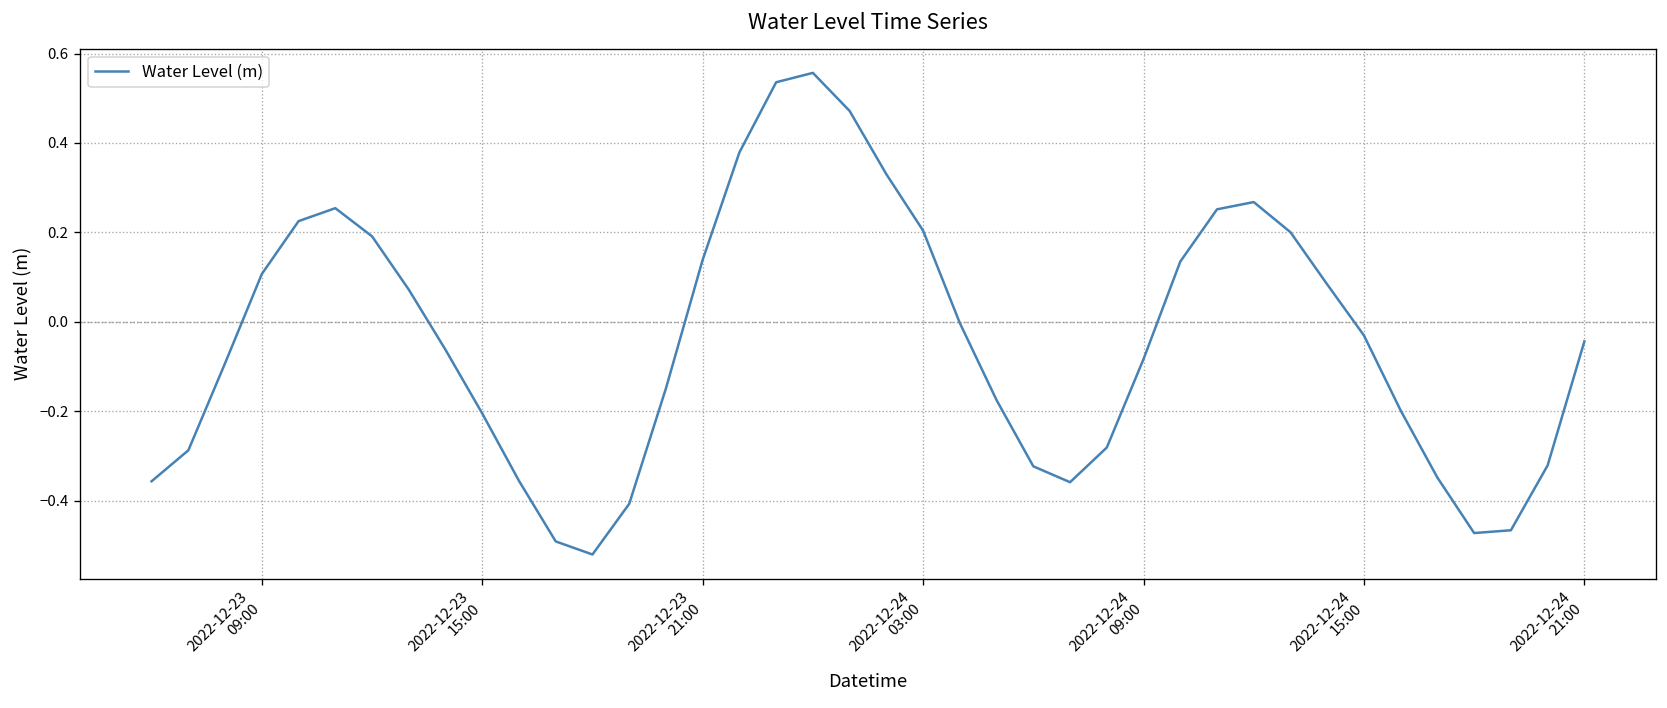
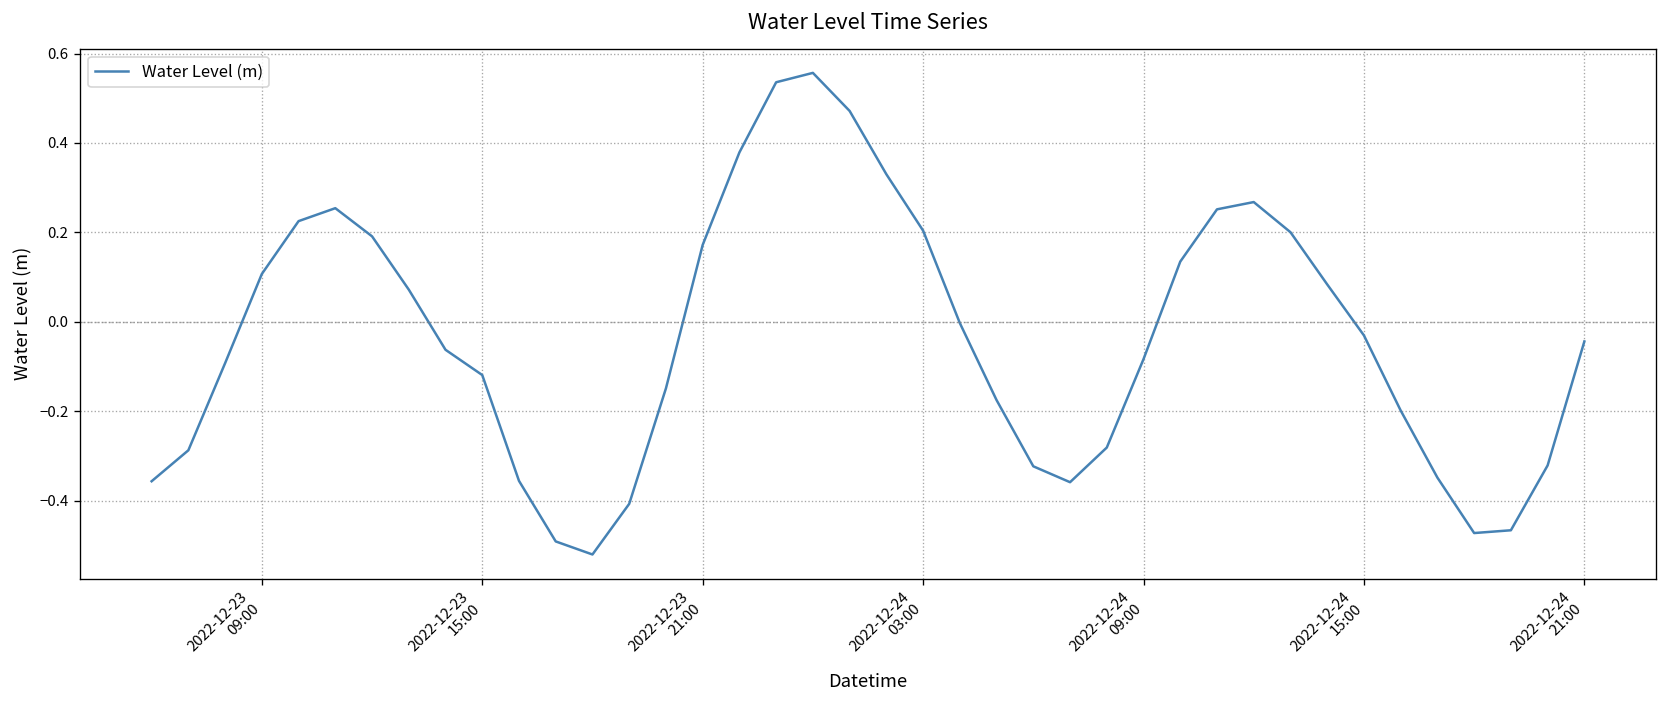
2022-12-23 15:00: -0.21 -> -0.12
2022-12-23 21:00: 0.14 -> 0.17
